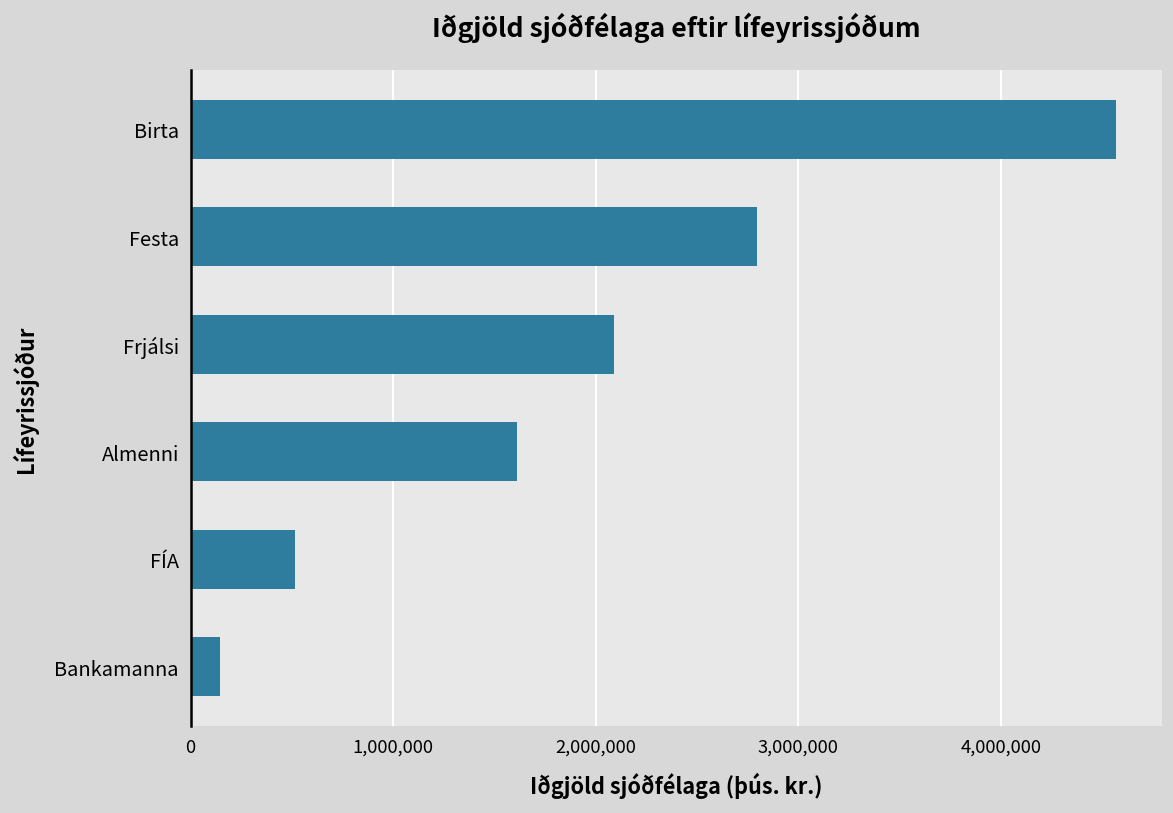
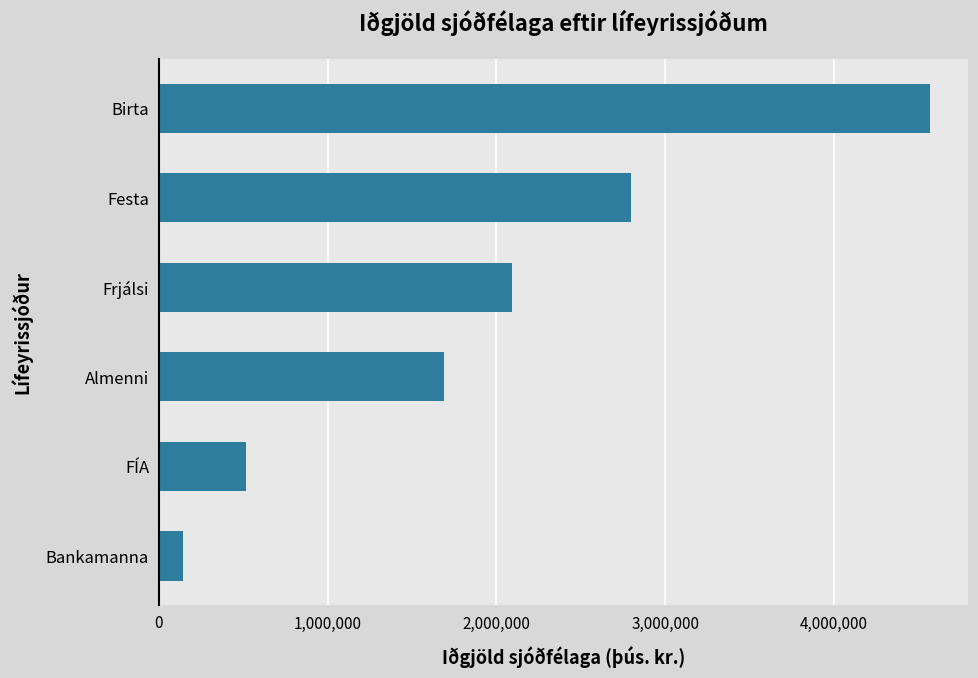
Almenni: 1,610,000 -> 1,690,000
